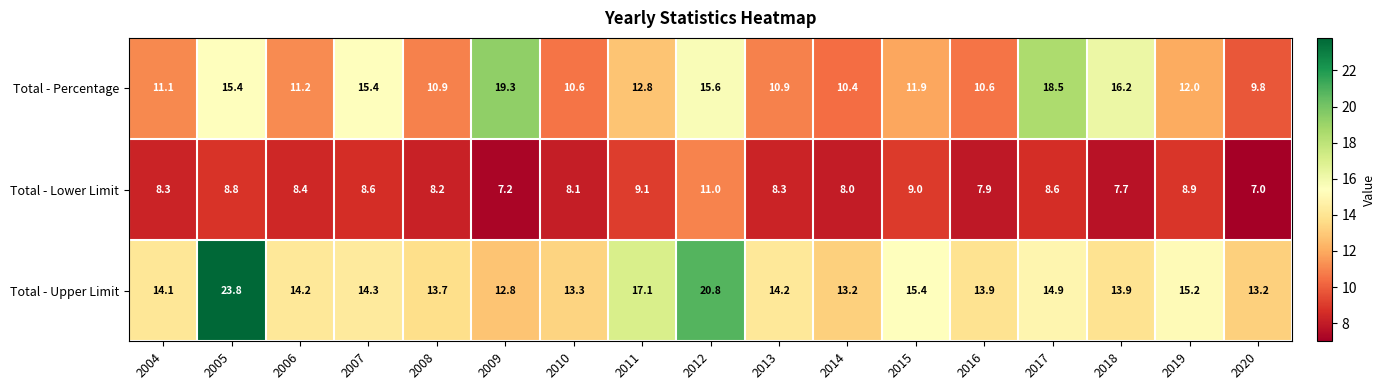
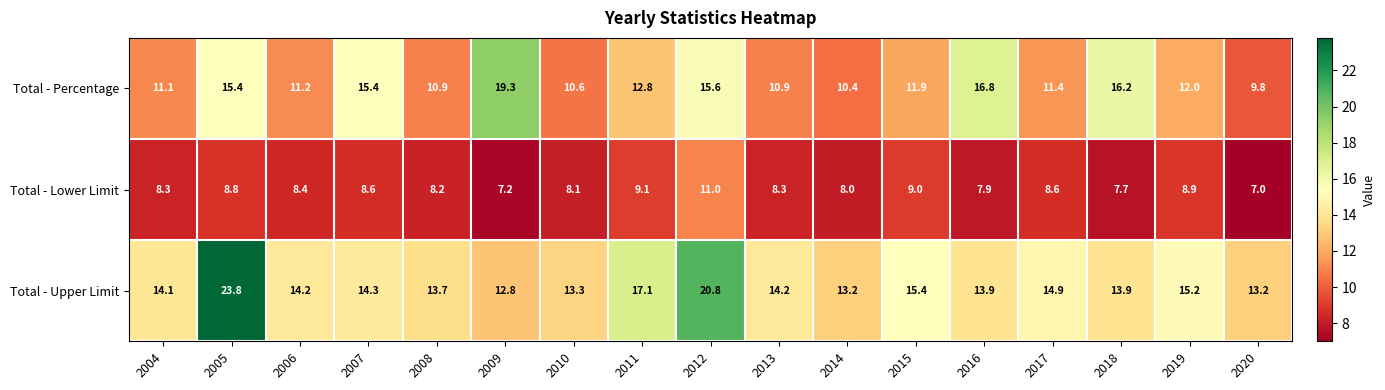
Total - Percentage, 2016: 10.6 -> 16.8
Total - Percentage, 2017: 18.5 -> 11.4
